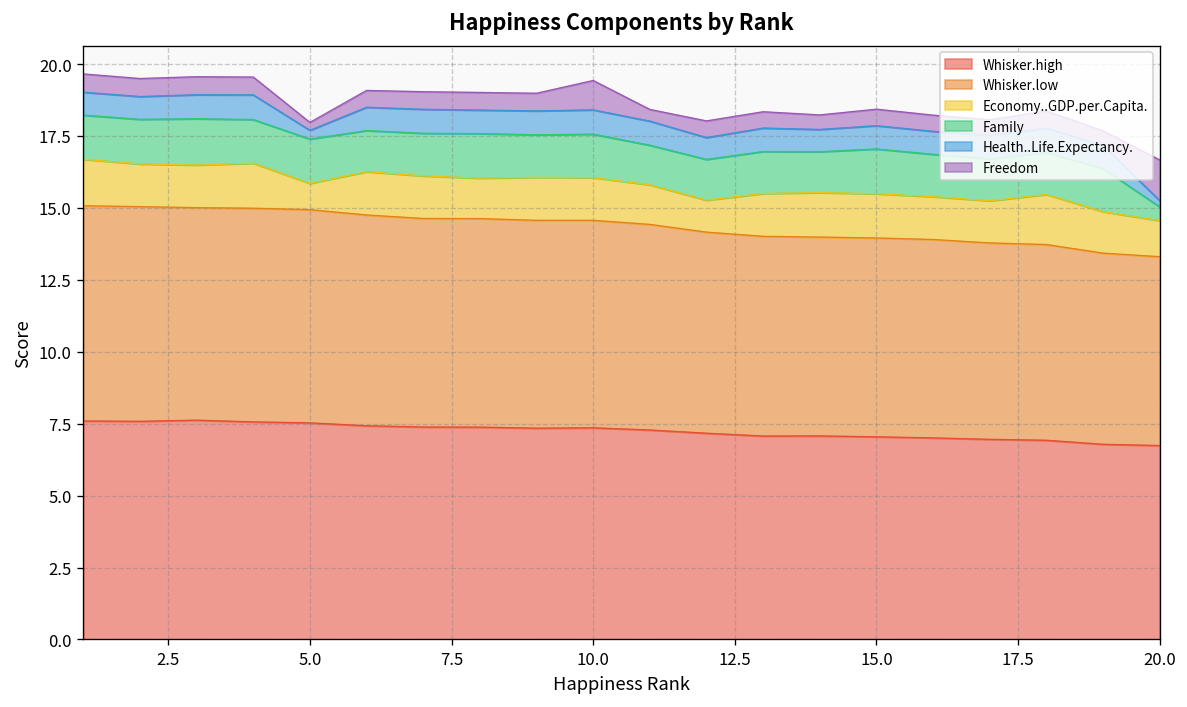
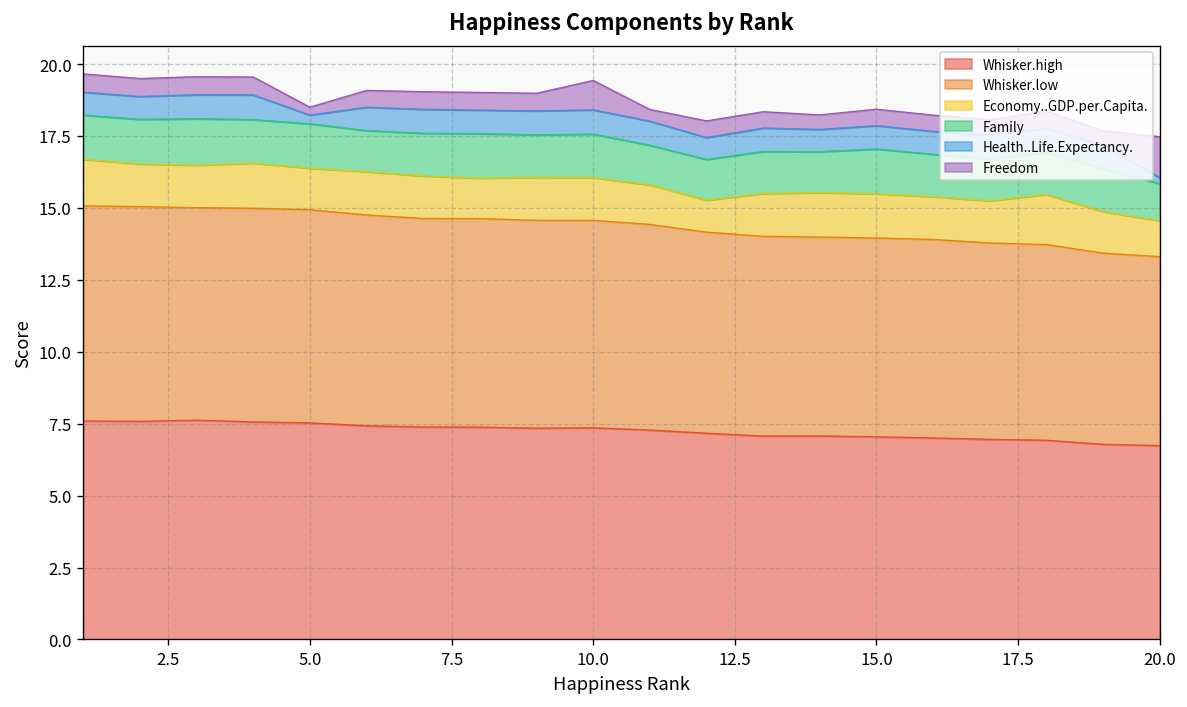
Economy..GDP.per.Capita., 5.0: 0.9 -> 1.4
Family, 20.0: 0.5 -> 1.3
